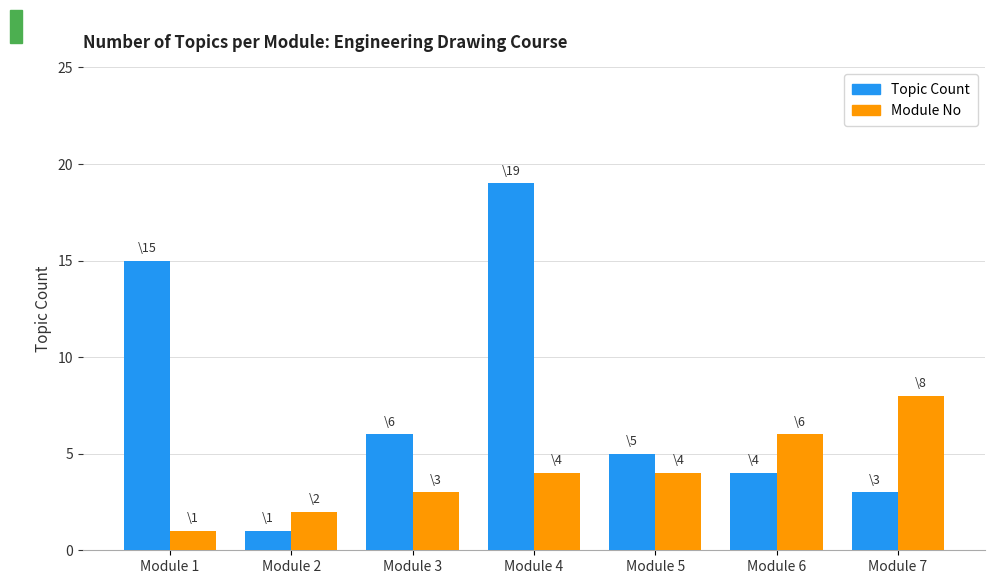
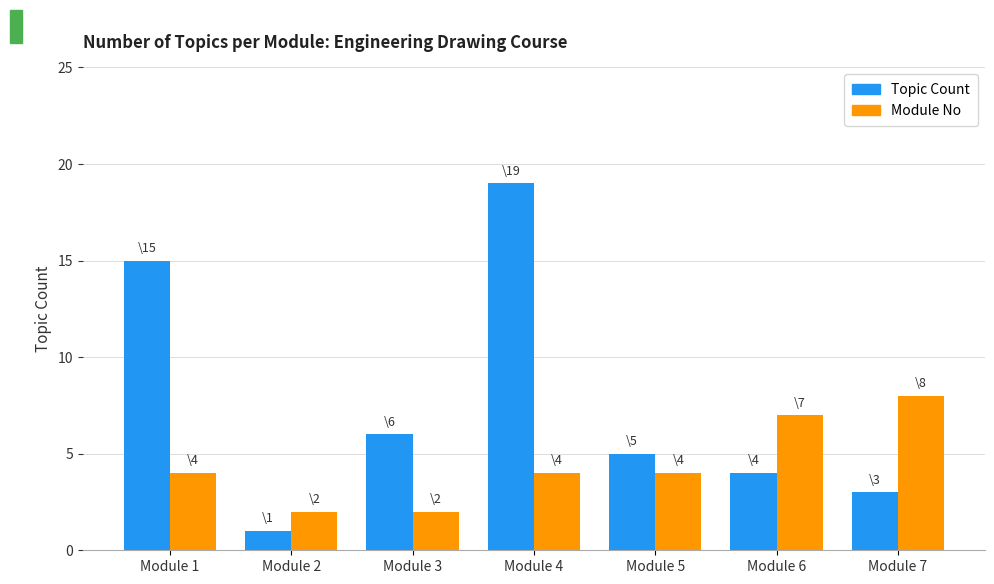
Module No, Module 1: 1 -> 4
Module No, Module 3: 3 -> 2
Module No, Module 6: 6 -> 7
